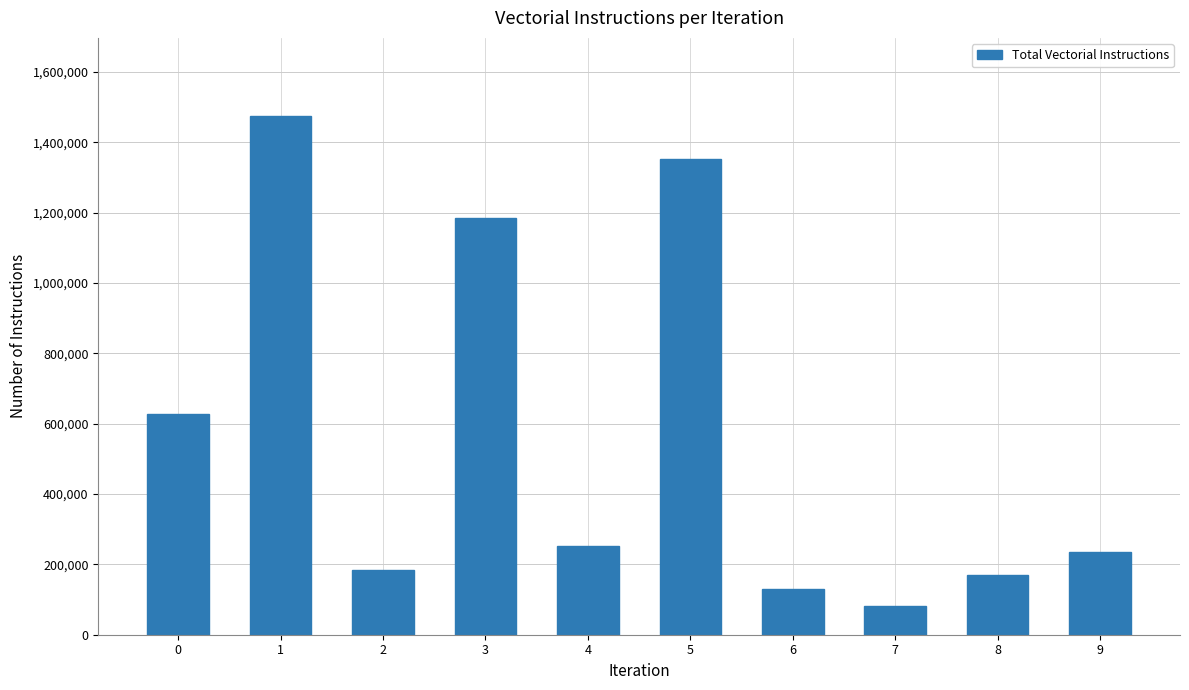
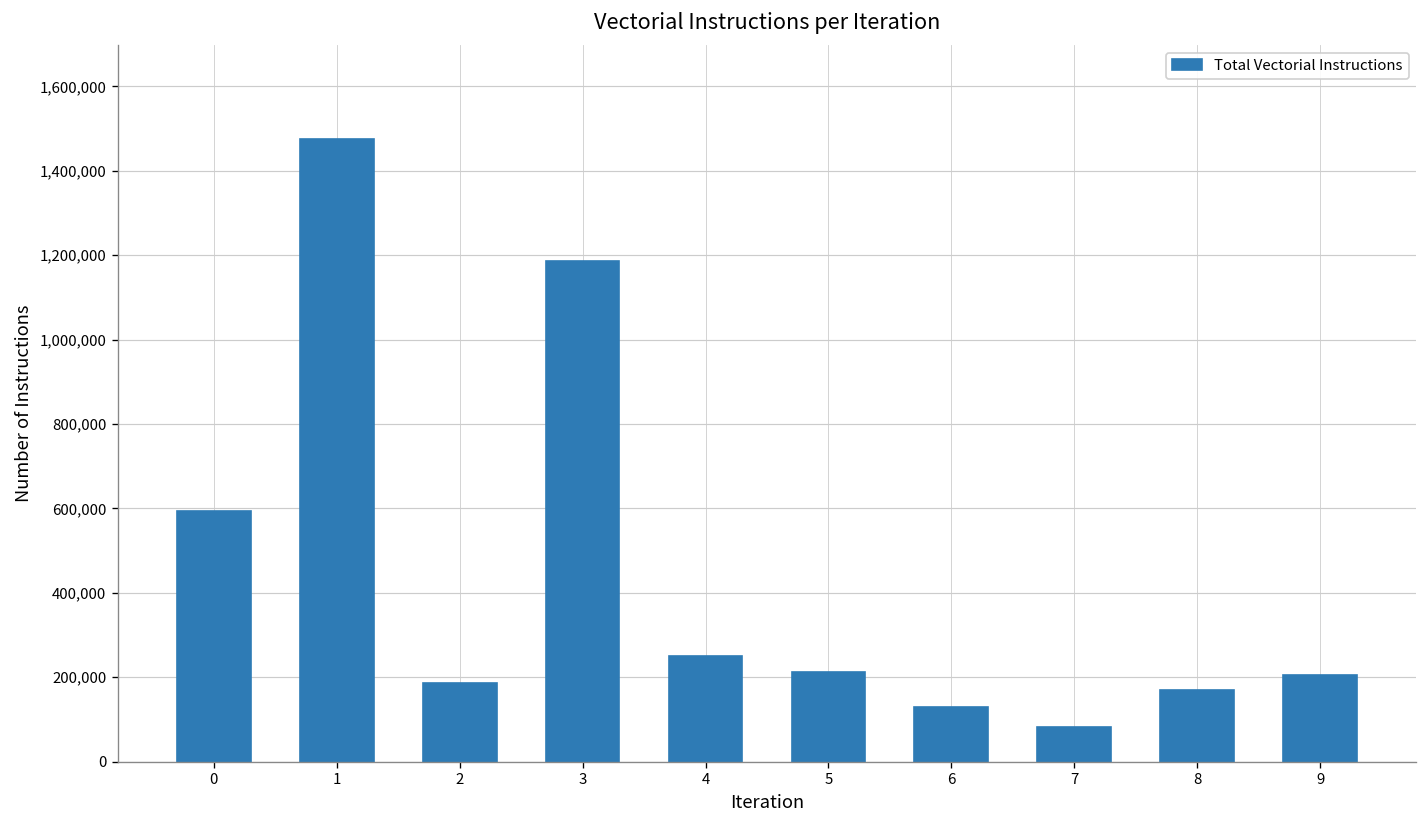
0: 630,000 -> 600,000
5: 1,350,000 -> 210,000
9: 240,000 -> 200,000
